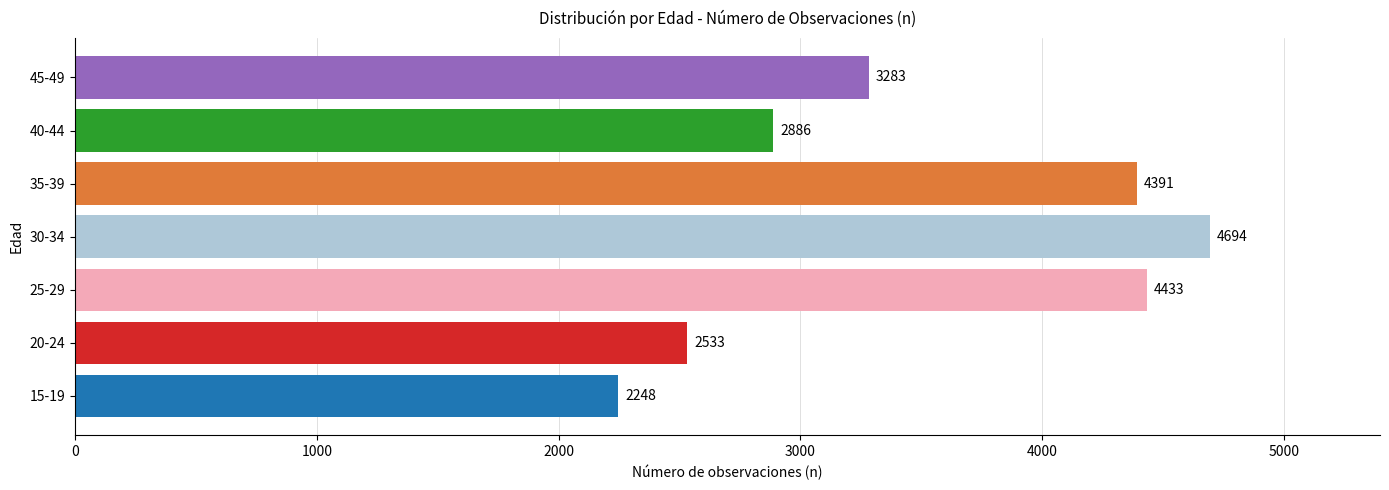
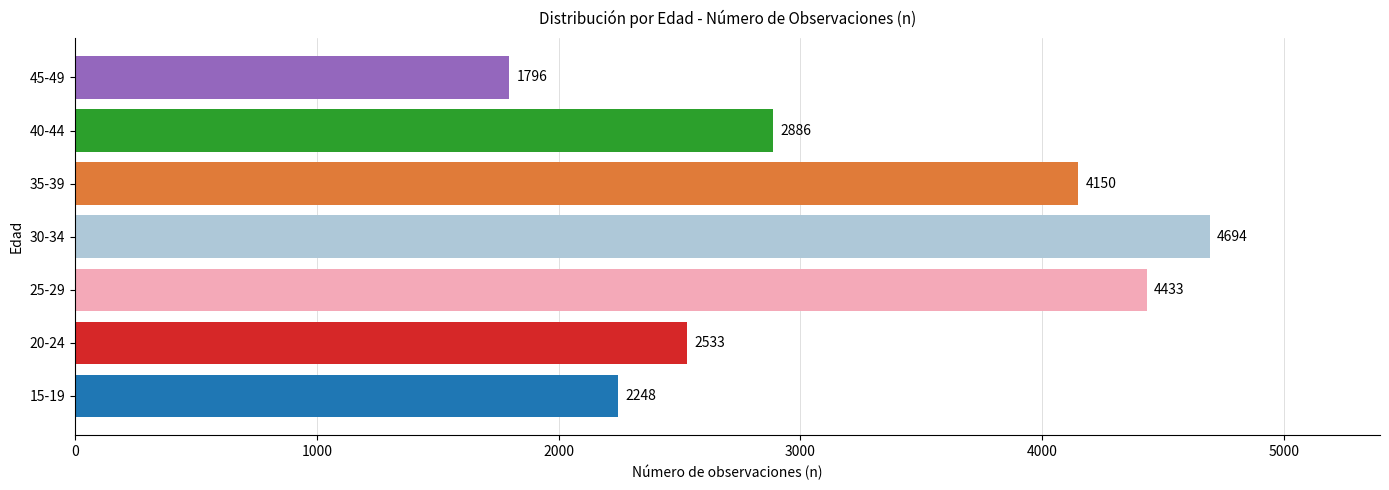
45-49: 3283 -> 1796
35-39: 4391 -> 4150
